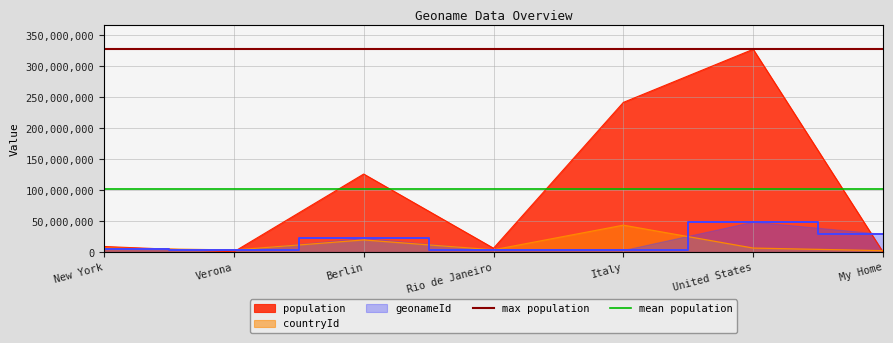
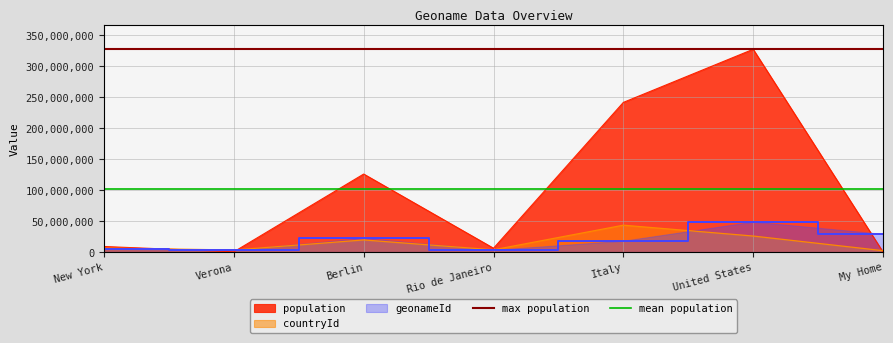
geonameId, Italy: 0 -> 20,000,000
countryId, United States: 10,000,000 -> 30,000,000
